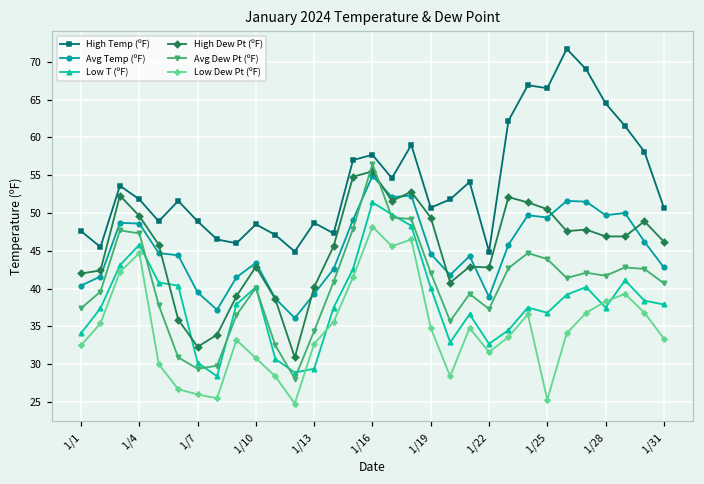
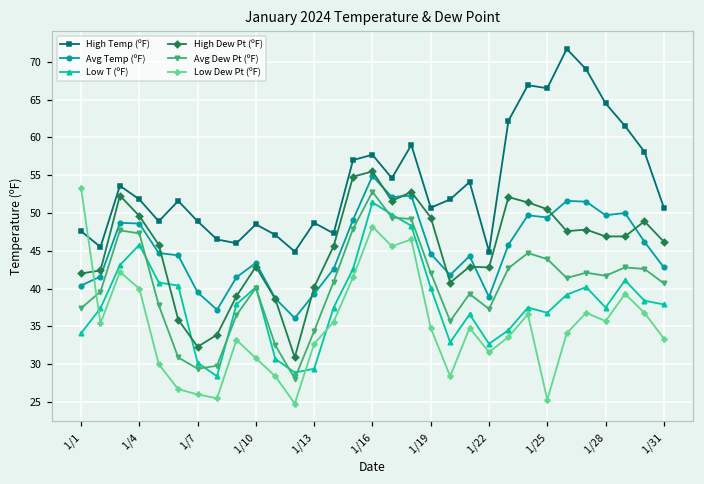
Low Dew Pt (ºF), 1/1: 33 -> 53
Low Dew Pt (ºF), 1/4: 45 -> 40
Avg Dew Pt (ºF), 1/16: 57 -> 53
Low Dew Pt (ºF), 1/28: 38 -> 36
